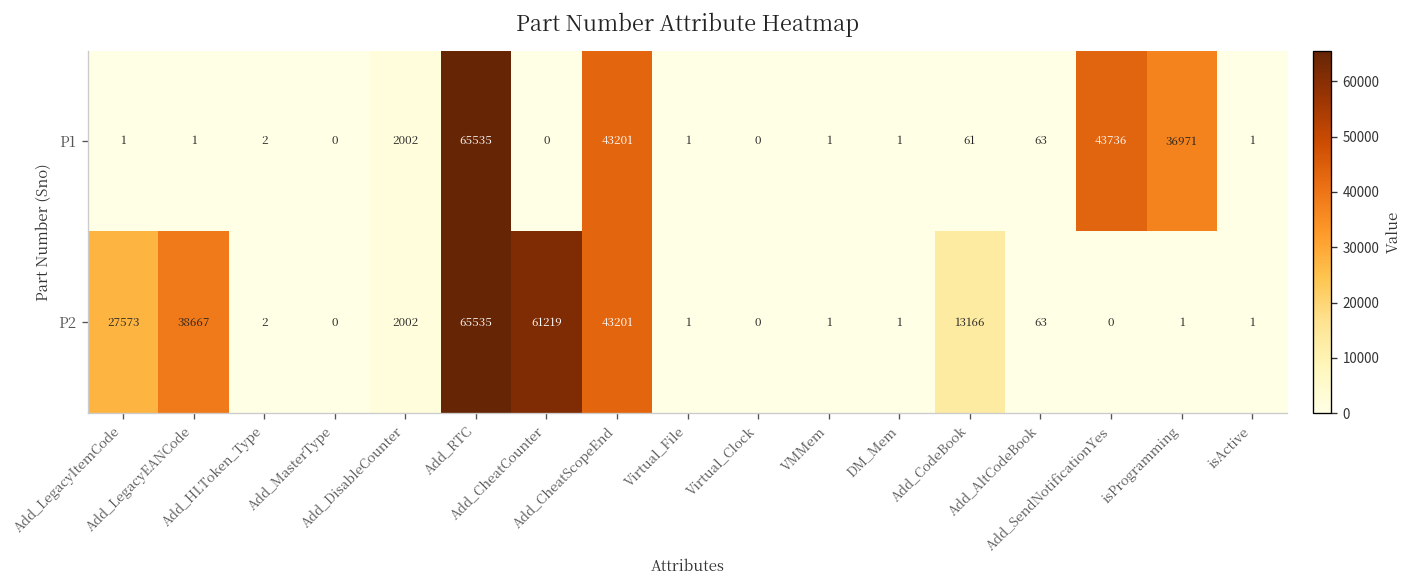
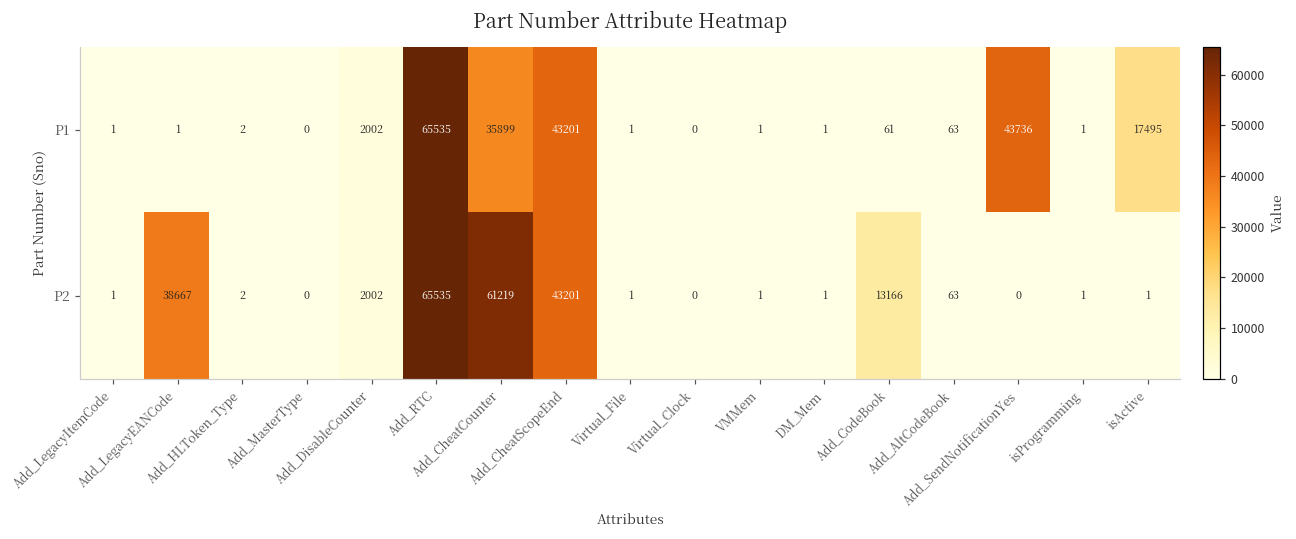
P1, Add_CheatCounter: 0 -> 35899
P1, isProgramming: 36971 -> 1
P1, isActive: 1 -> 17495
P2, Add_LegacyItemCode: 27573 -> 1
